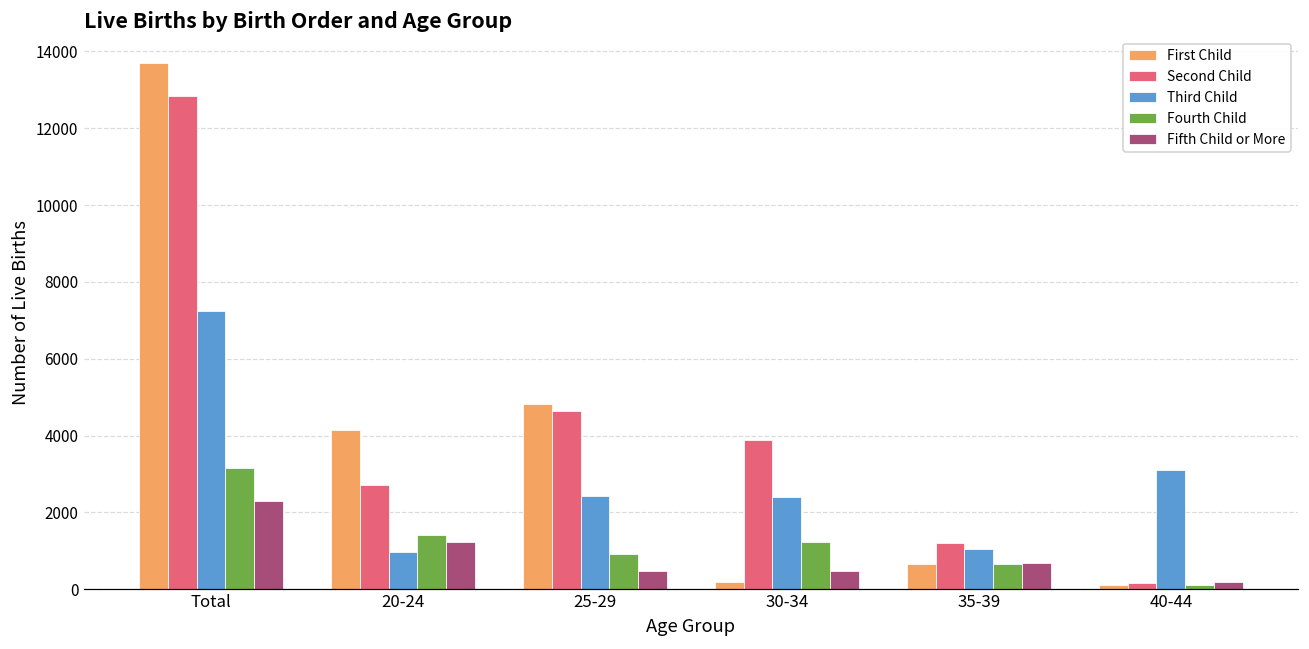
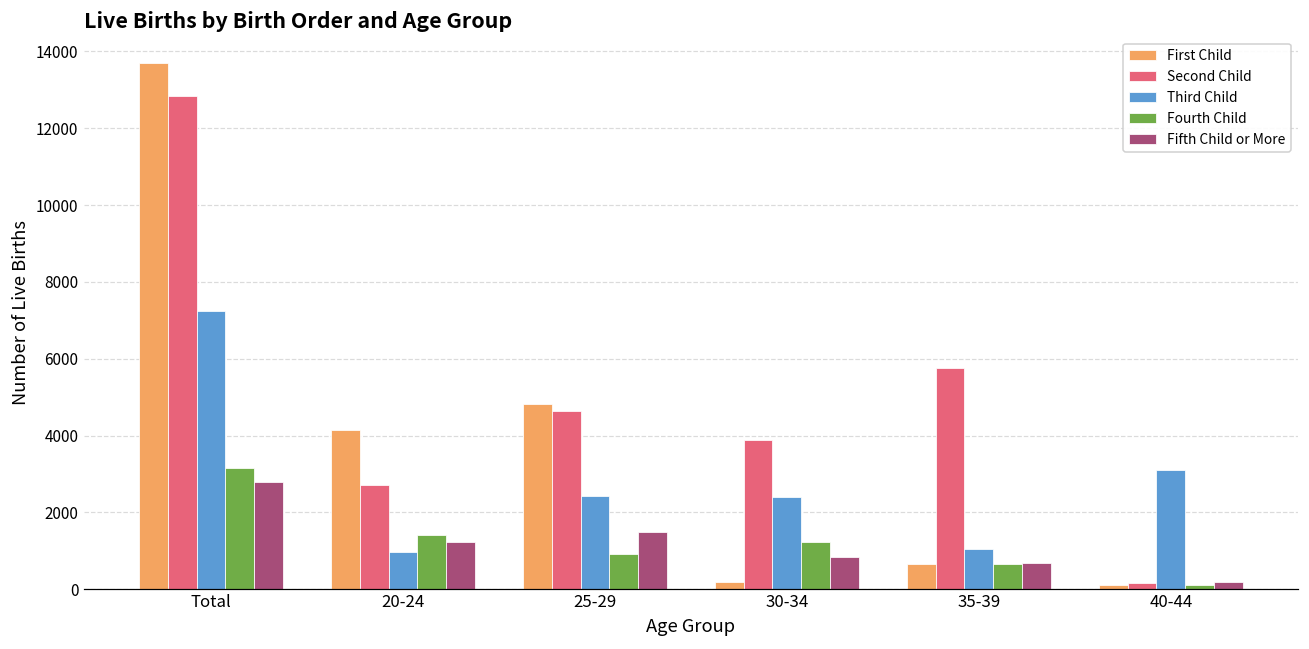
Fifth Child or More, Total: 2300 -> 2800
Fifth Child or More, 25-29: 500 -> 1500
Fifth Child or More, 30-34: 500 -> 800
Second Child, 35-39: 1200 -> 5800
